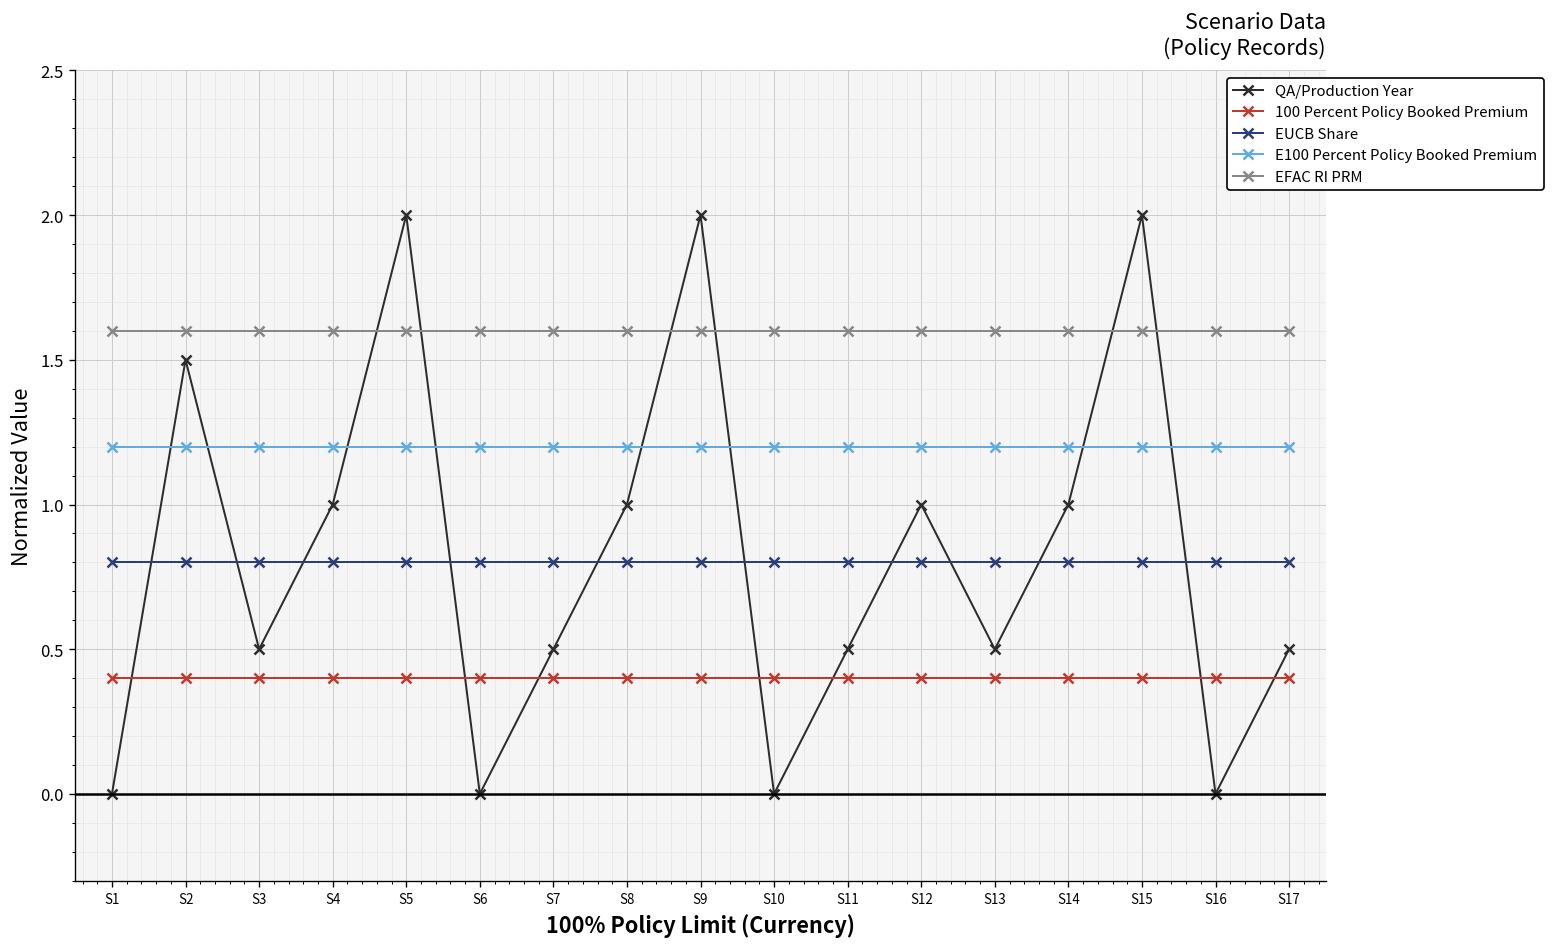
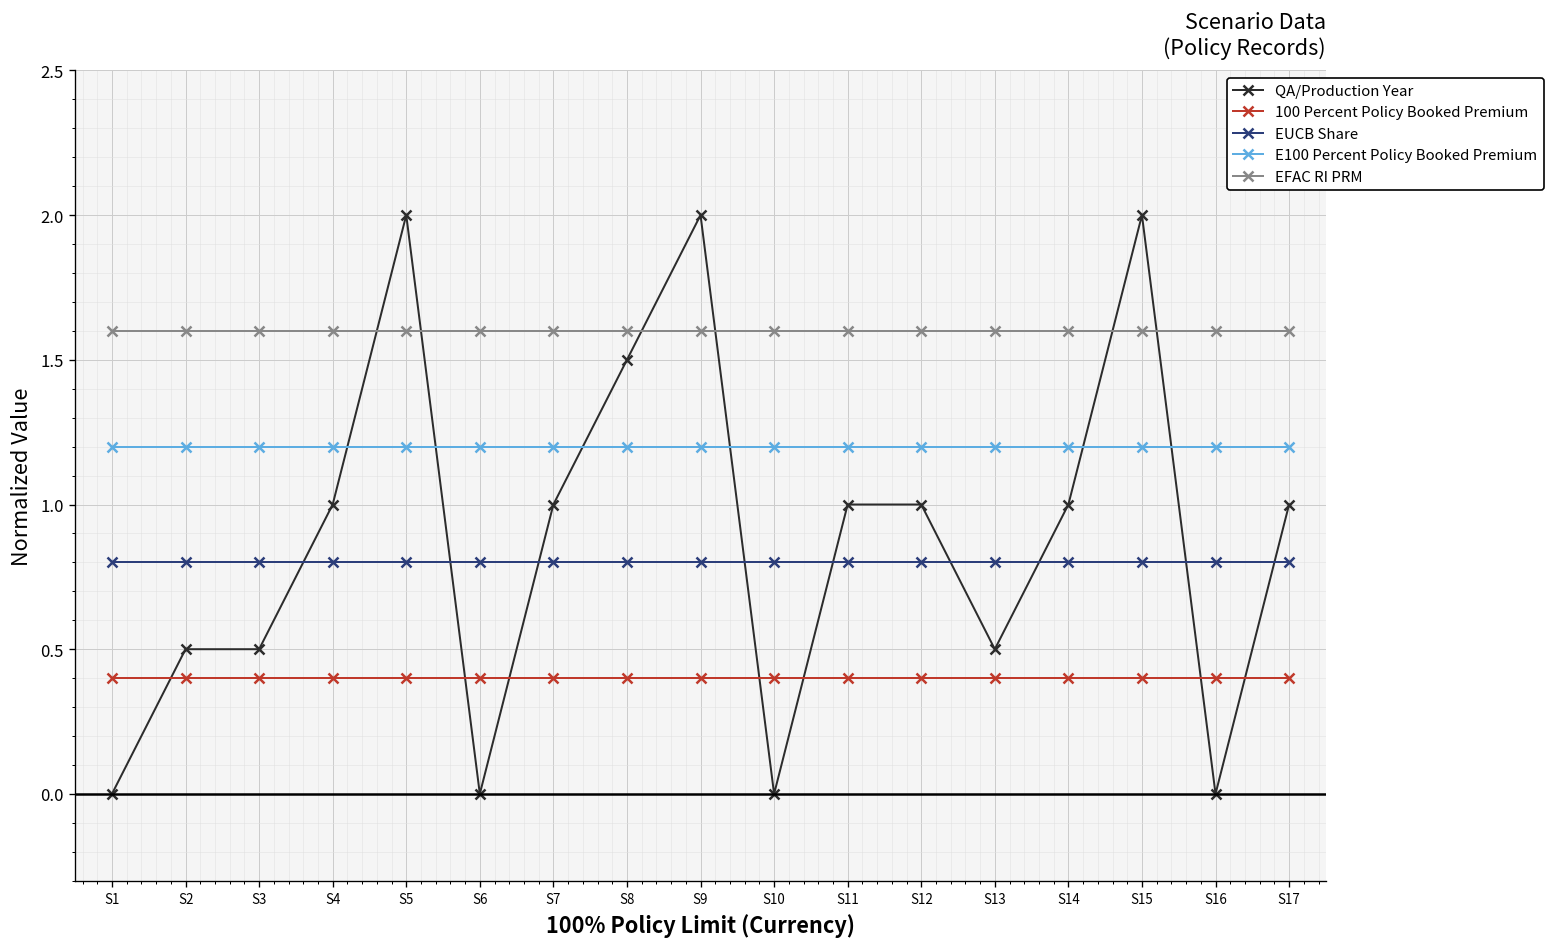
QA/Production Year, S2: 1.50 -> 0.50
QA/Production Year, S7: 0.50 -> 1.00
QA/Production Year, S8: 1.00 -> 1.50
QA/Production Year, S11: 0.50 -> 1.00
QA/Production Year, S17: 0.50 -> 1.00
